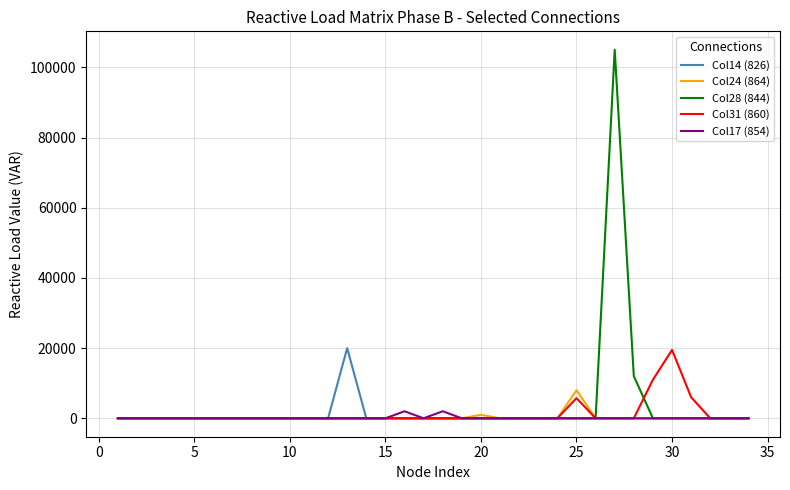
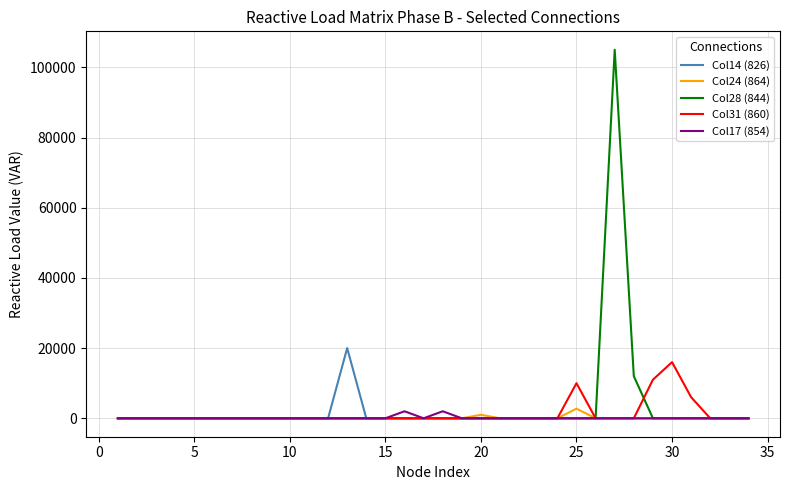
Col24 (864), 25: 8000 -> 3000
Col31 (860), 25: 6000 -> 10000
Col31 (860), 30: 19000 -> 16000
